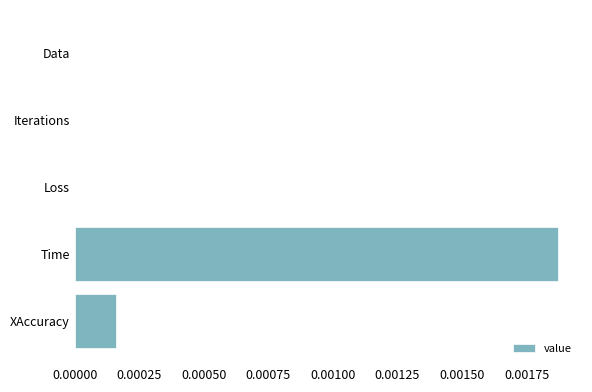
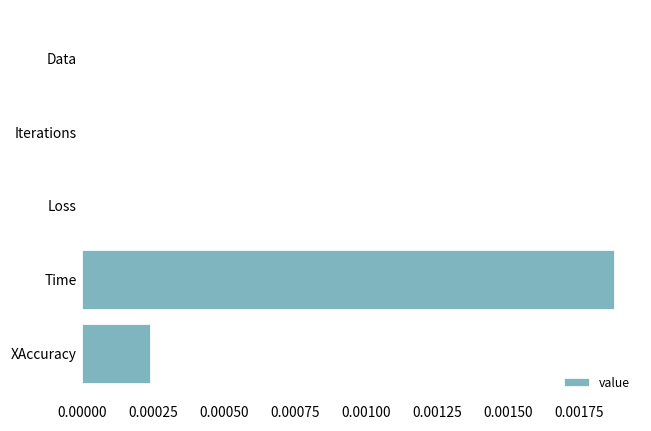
XAccuracy: 0.00016 -> 0.00024
